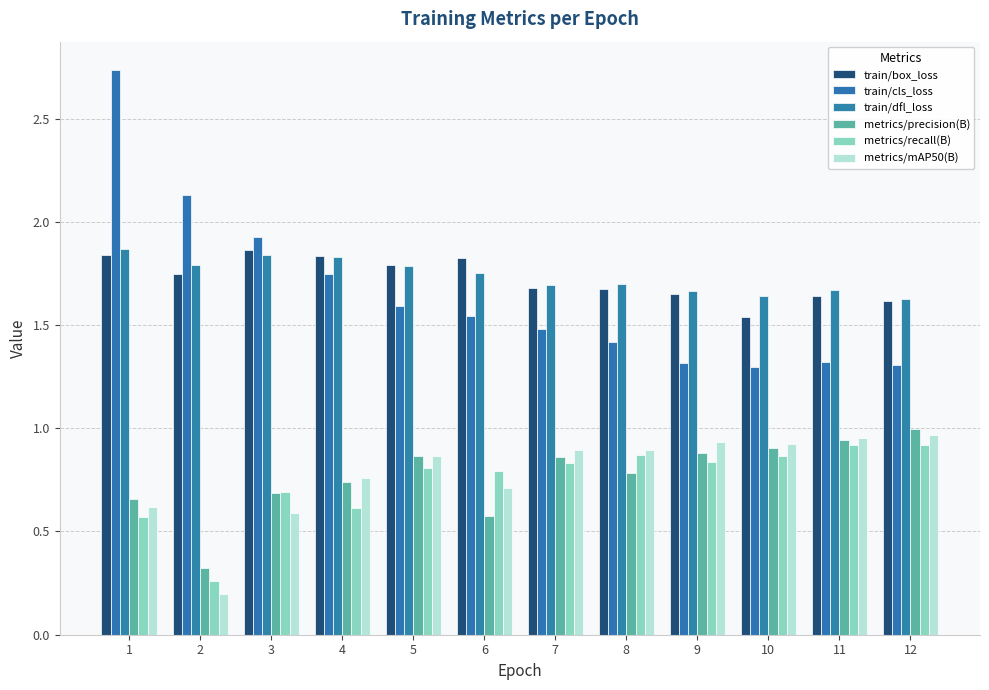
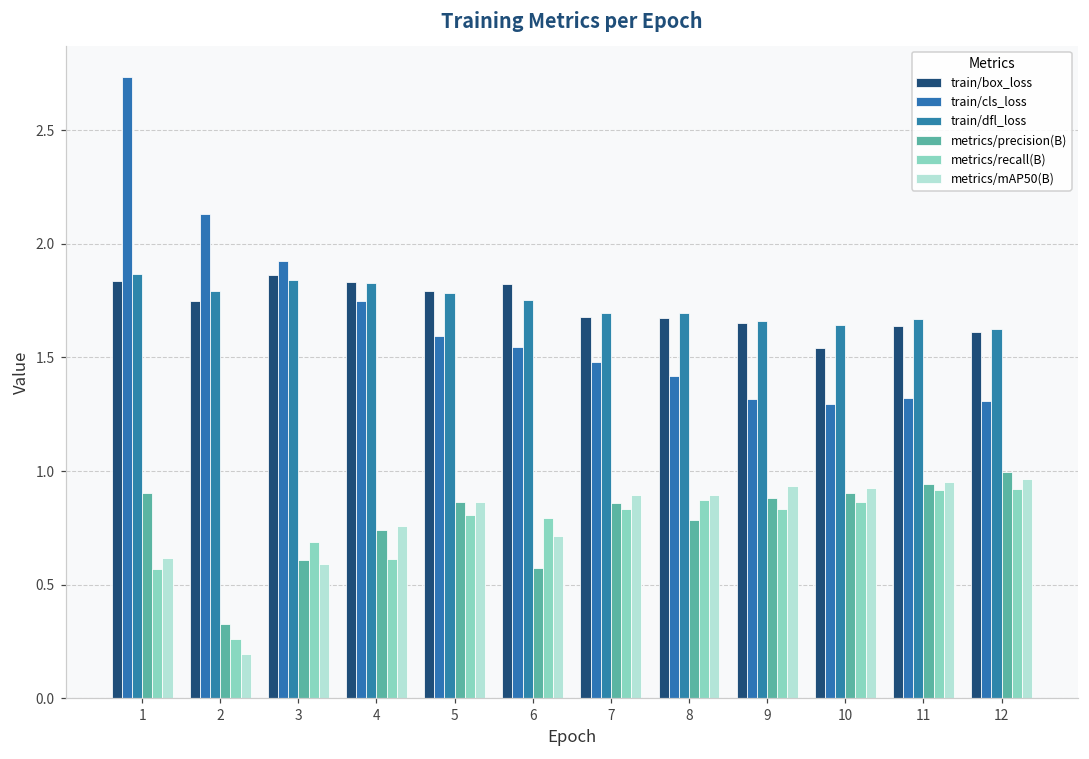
metrics/precision(B), 1: 0.66 -> 0.90
metrics/precision(B), 3: 0.69 -> 0.61
